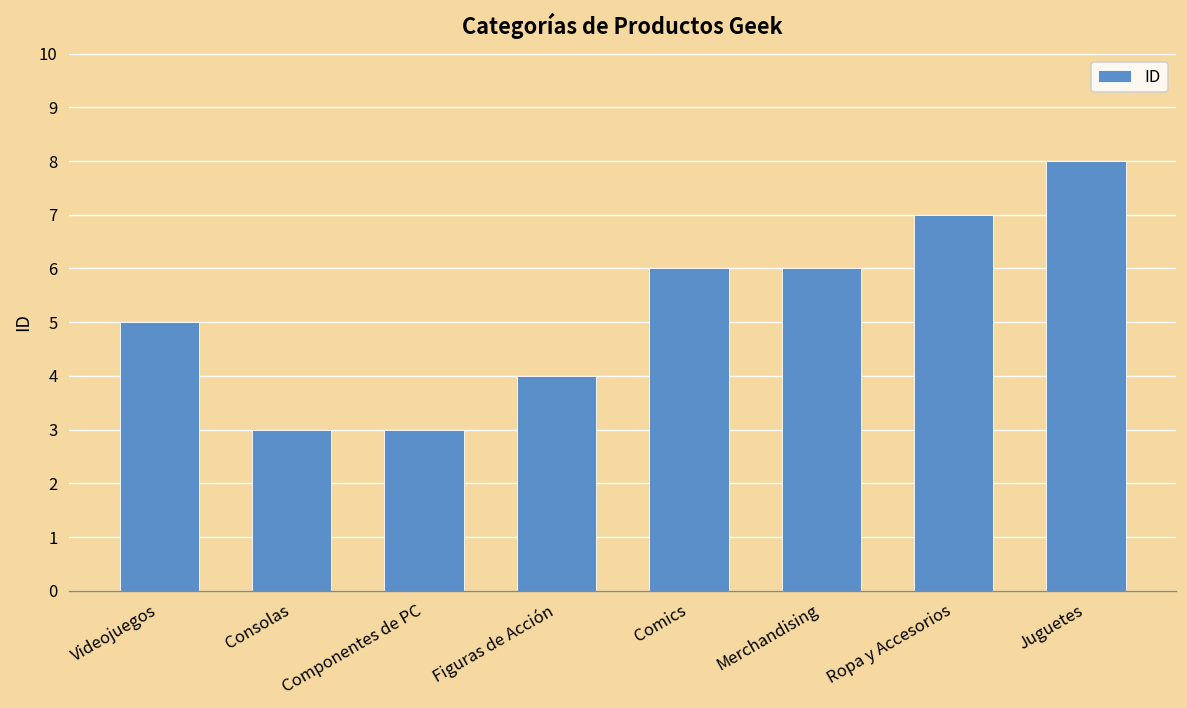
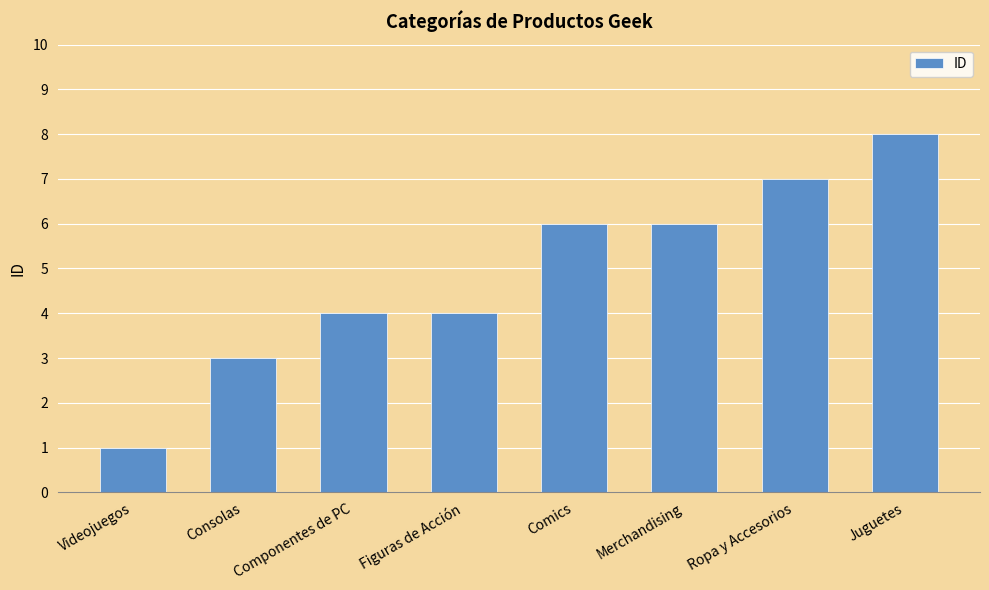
Videojuegos: 5 -> 1
Componentes de PC: 3 -> 4
